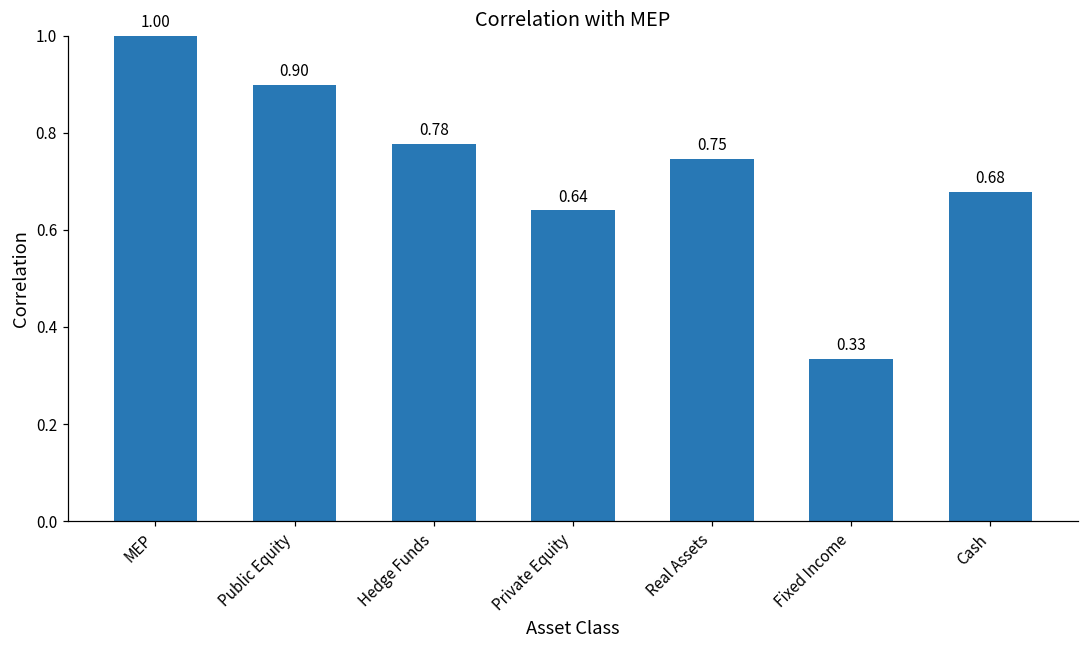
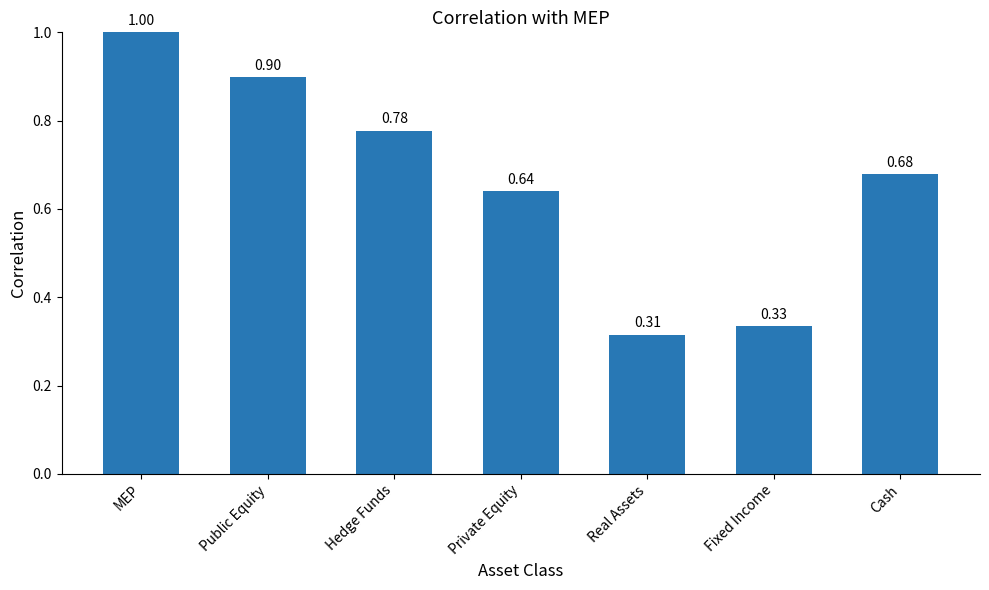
Real Assets: 0.75 -> 0.31
